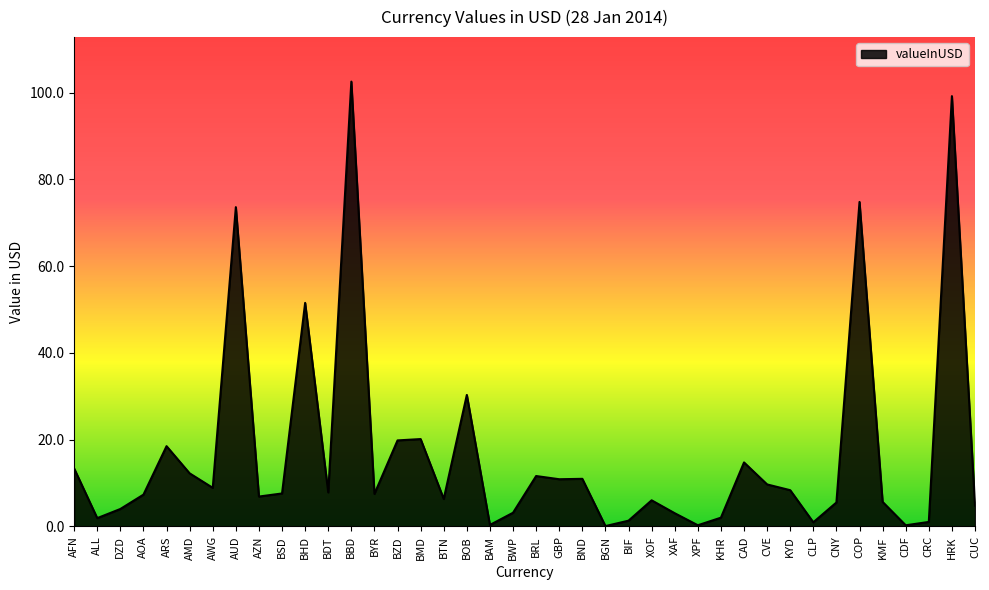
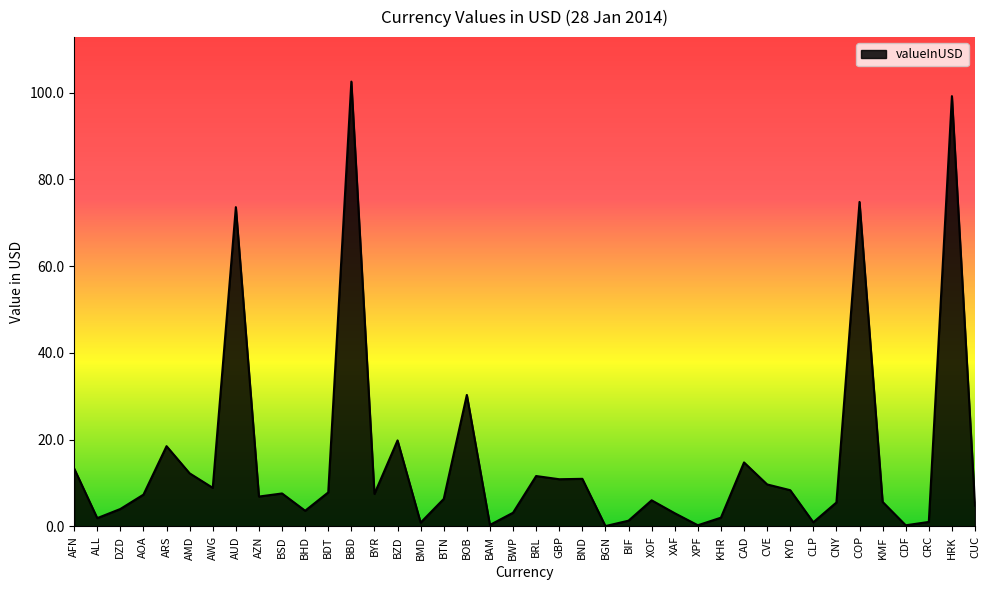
BHD: 52 -> 4
BMD: 20 -> 1
